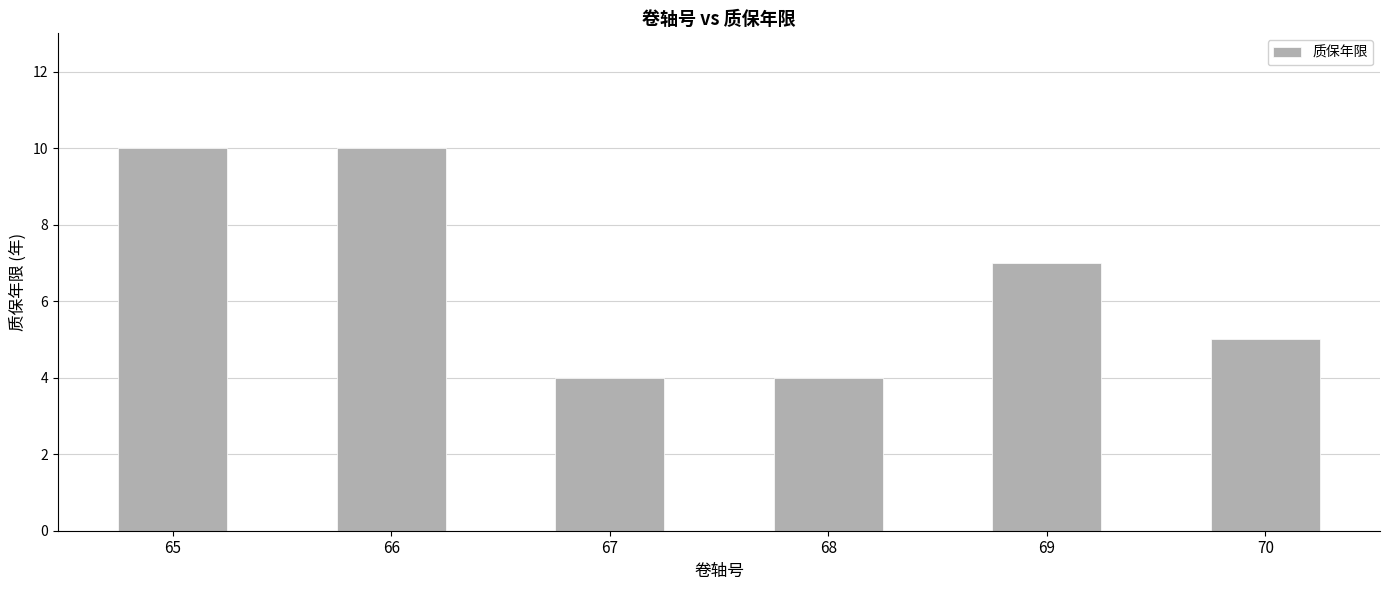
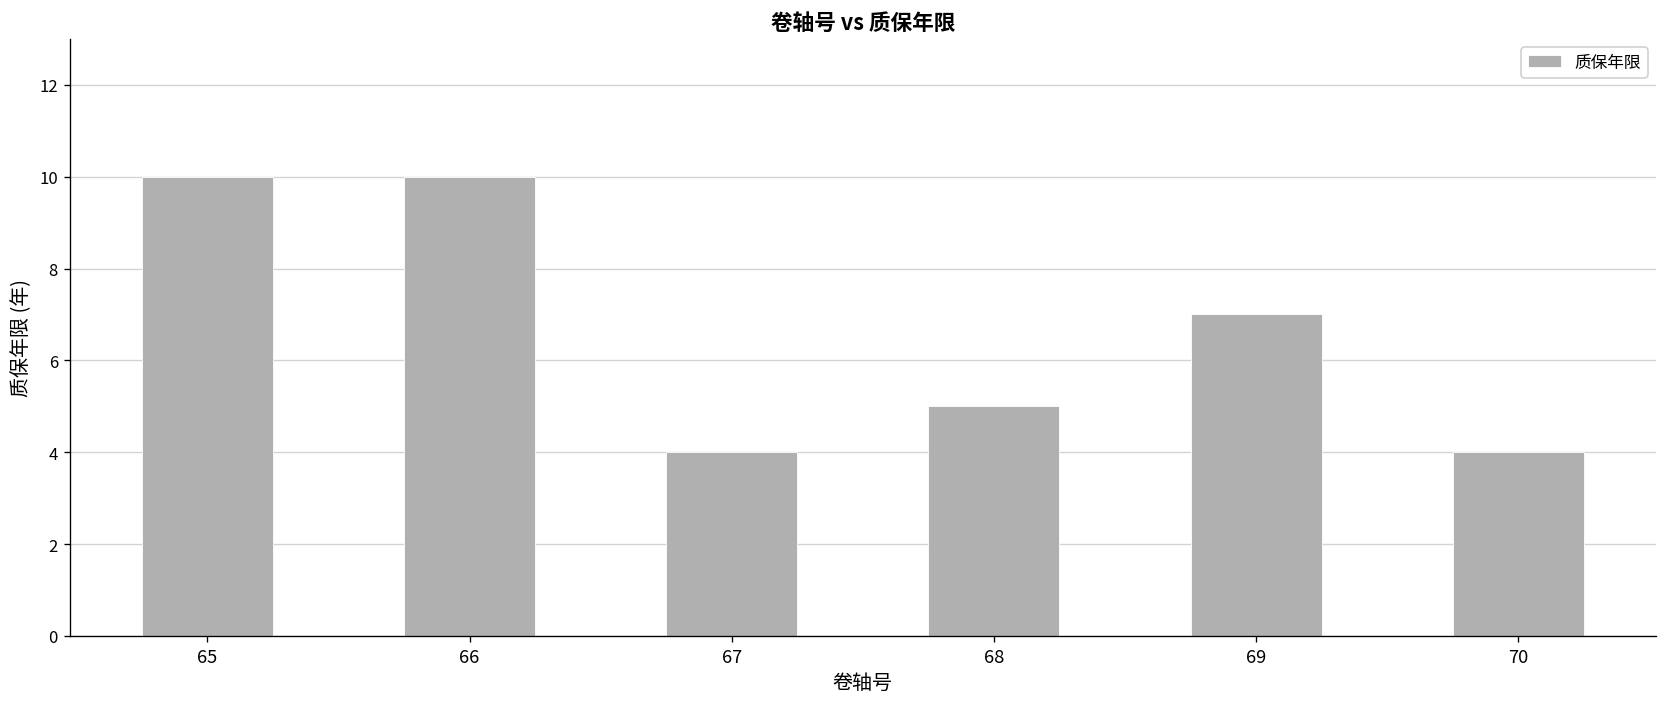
68: 4 -> 5
70: 5 -> 4
